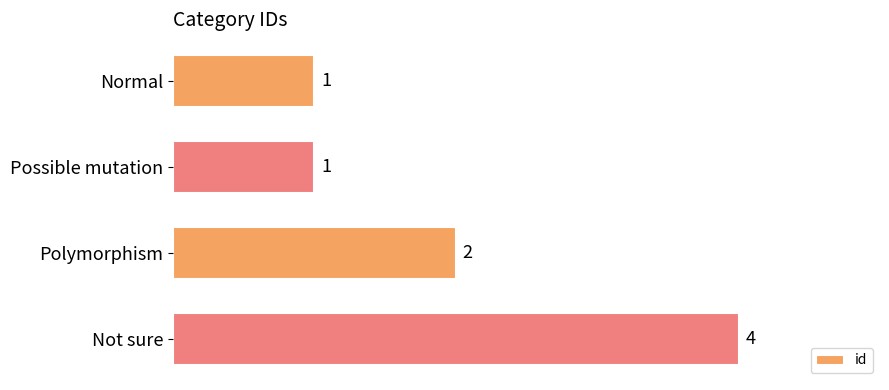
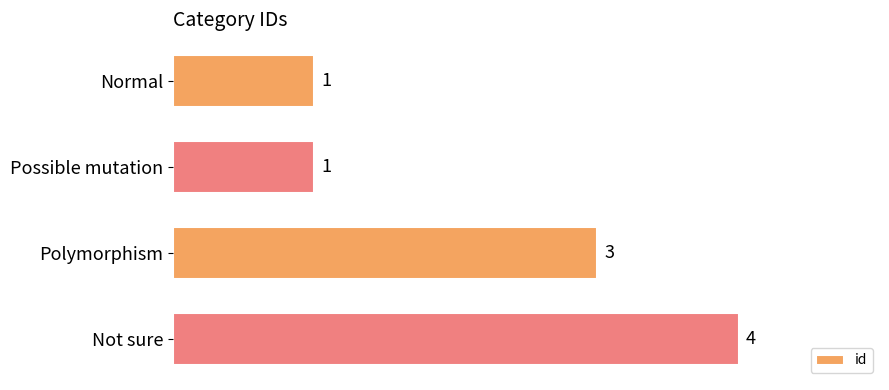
Polymorphism: 2 -> 3
